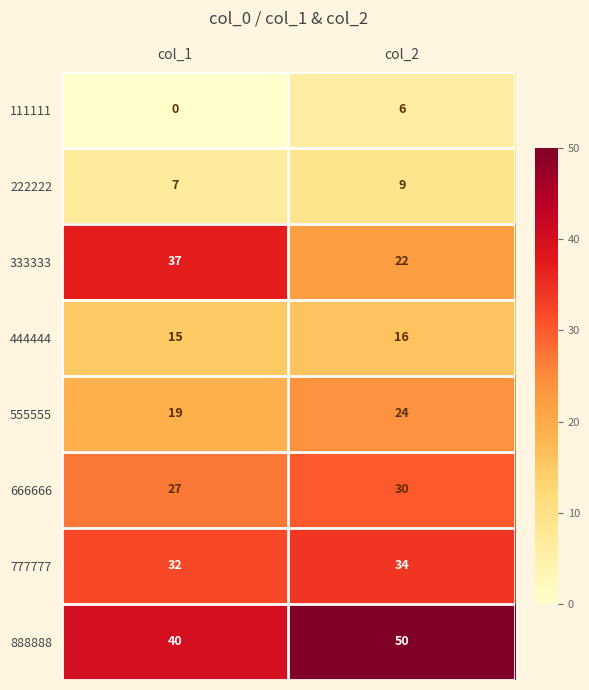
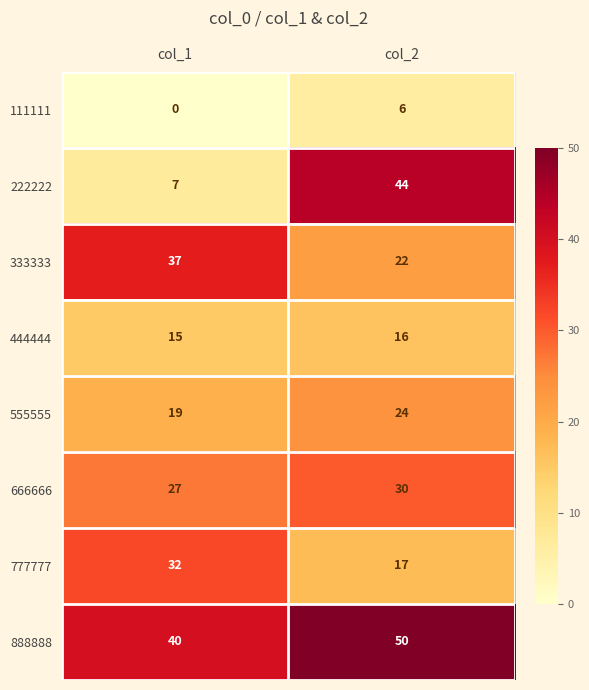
222222, col_2: 9 -> 44
777777, col_2: 34 -> 17
